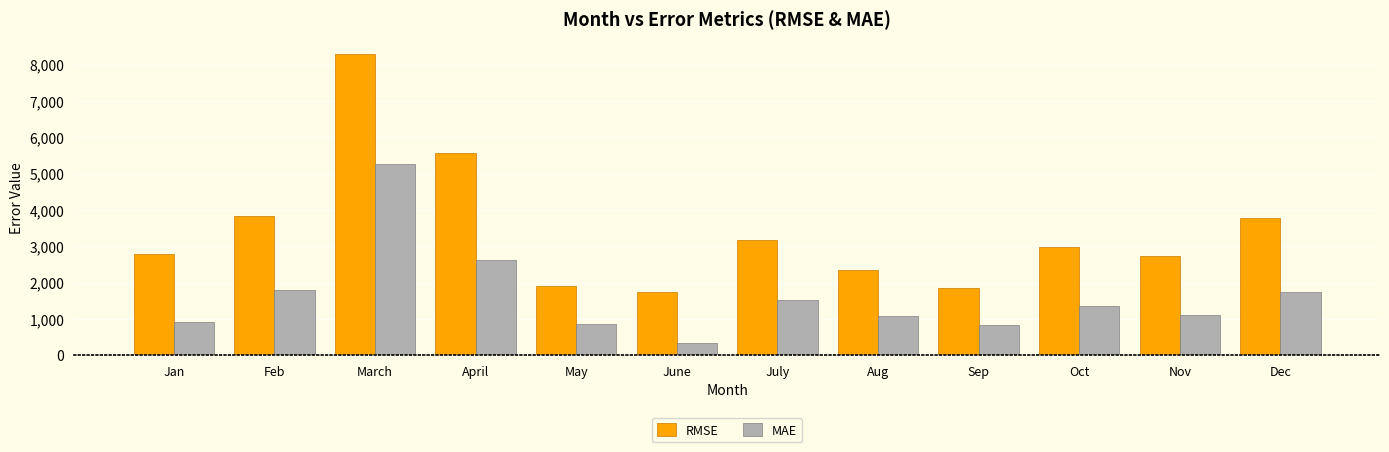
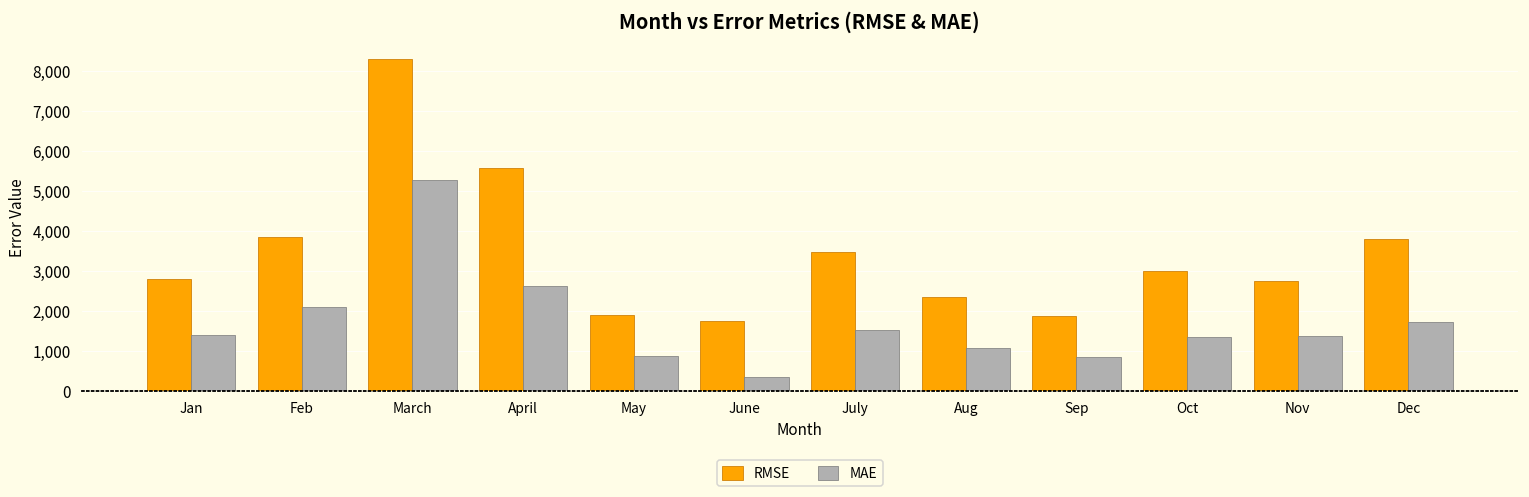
MAE, Jan: 900 -> 1,400
MAE, Feb: 1,800 -> 2,100
RMSE, July: 3,200 -> 3,500
MAE, Nov: 1,100 -> 1,400
